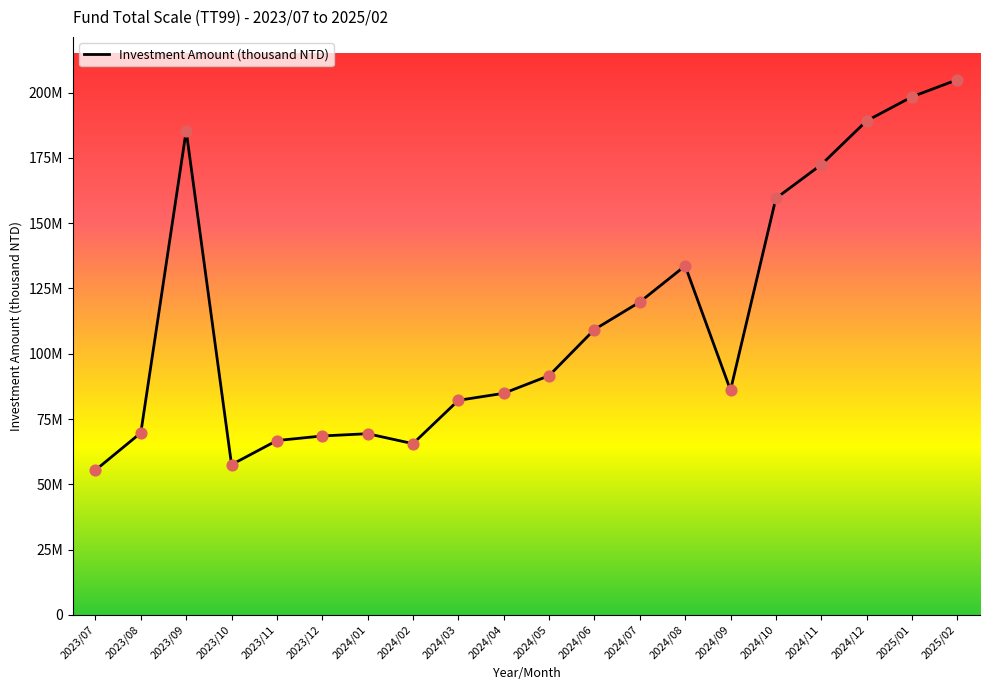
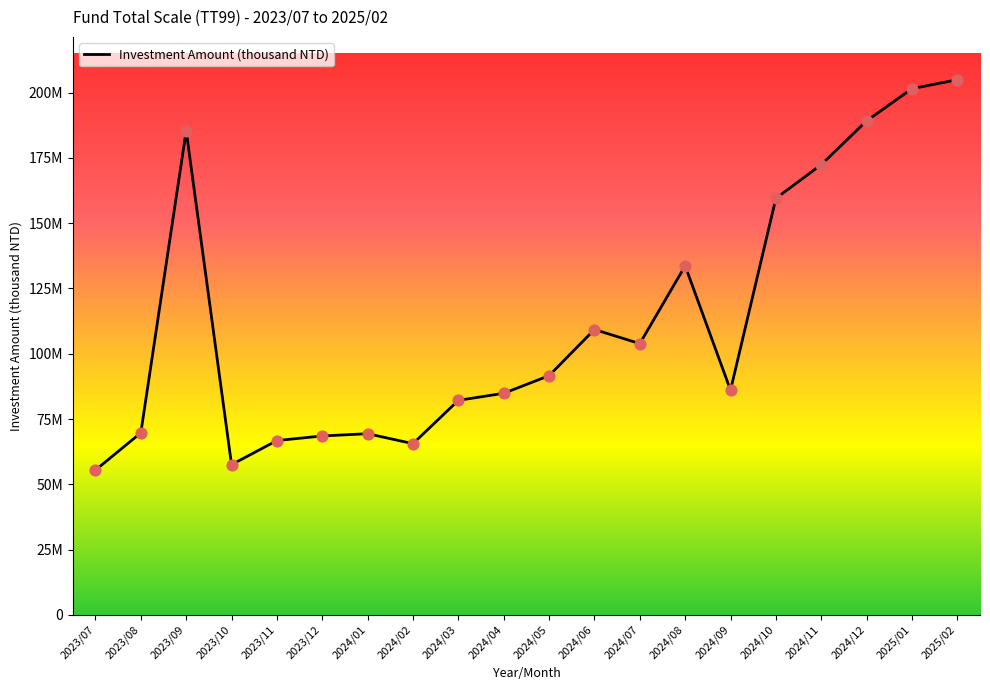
2024/07: 120000000 -> 104000000
2025/01: 198000000 -> 202000000
